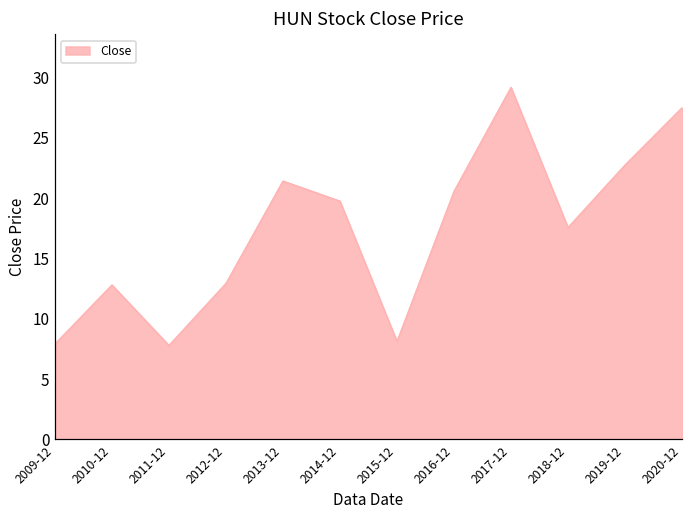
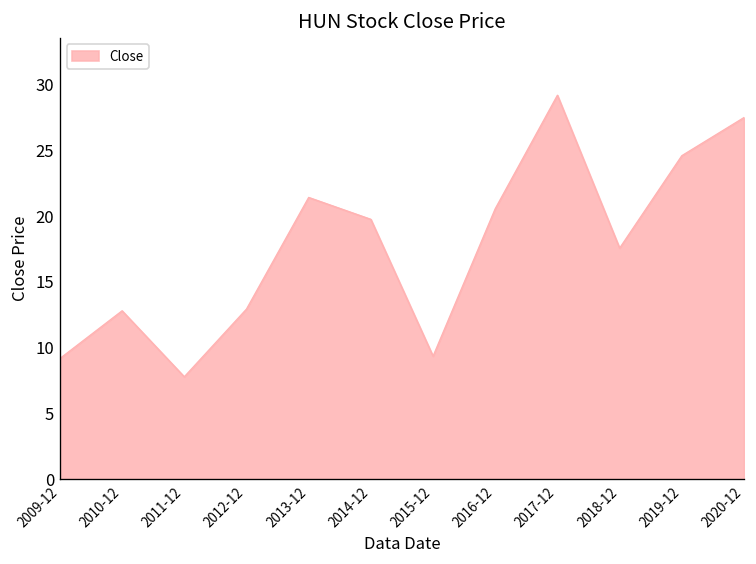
2009-12: 7.9 -> 9.2
2015-12: 8.1 -> 9.4
2019-12: 22.7 -> 24.6
